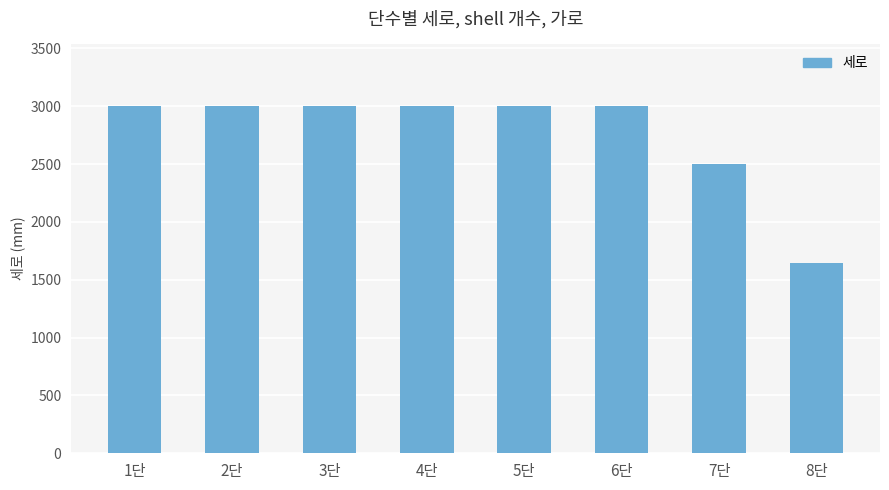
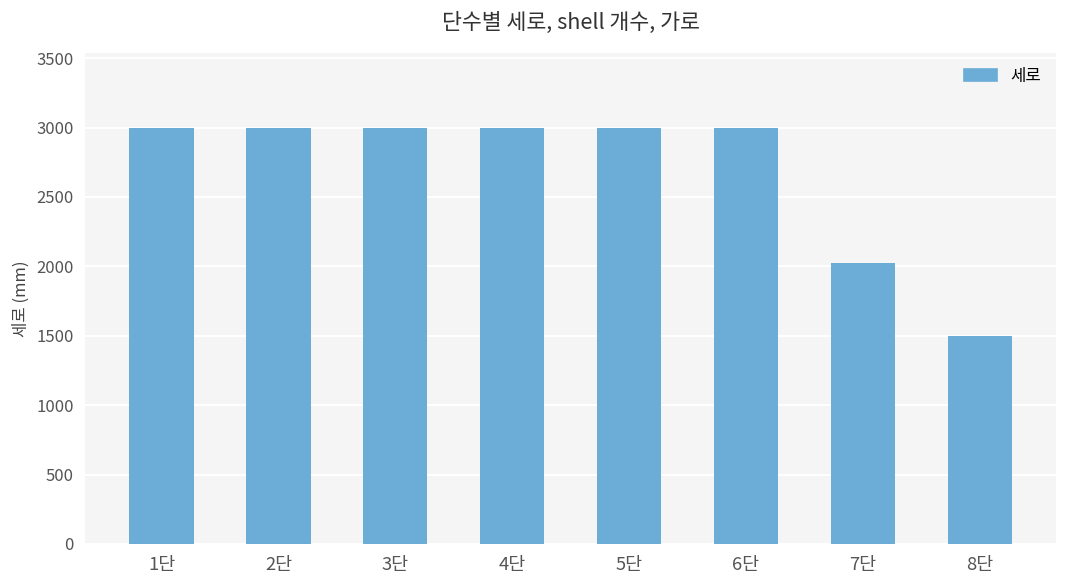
7단: 2500 -> 2020
8단: 1640 -> 1500
